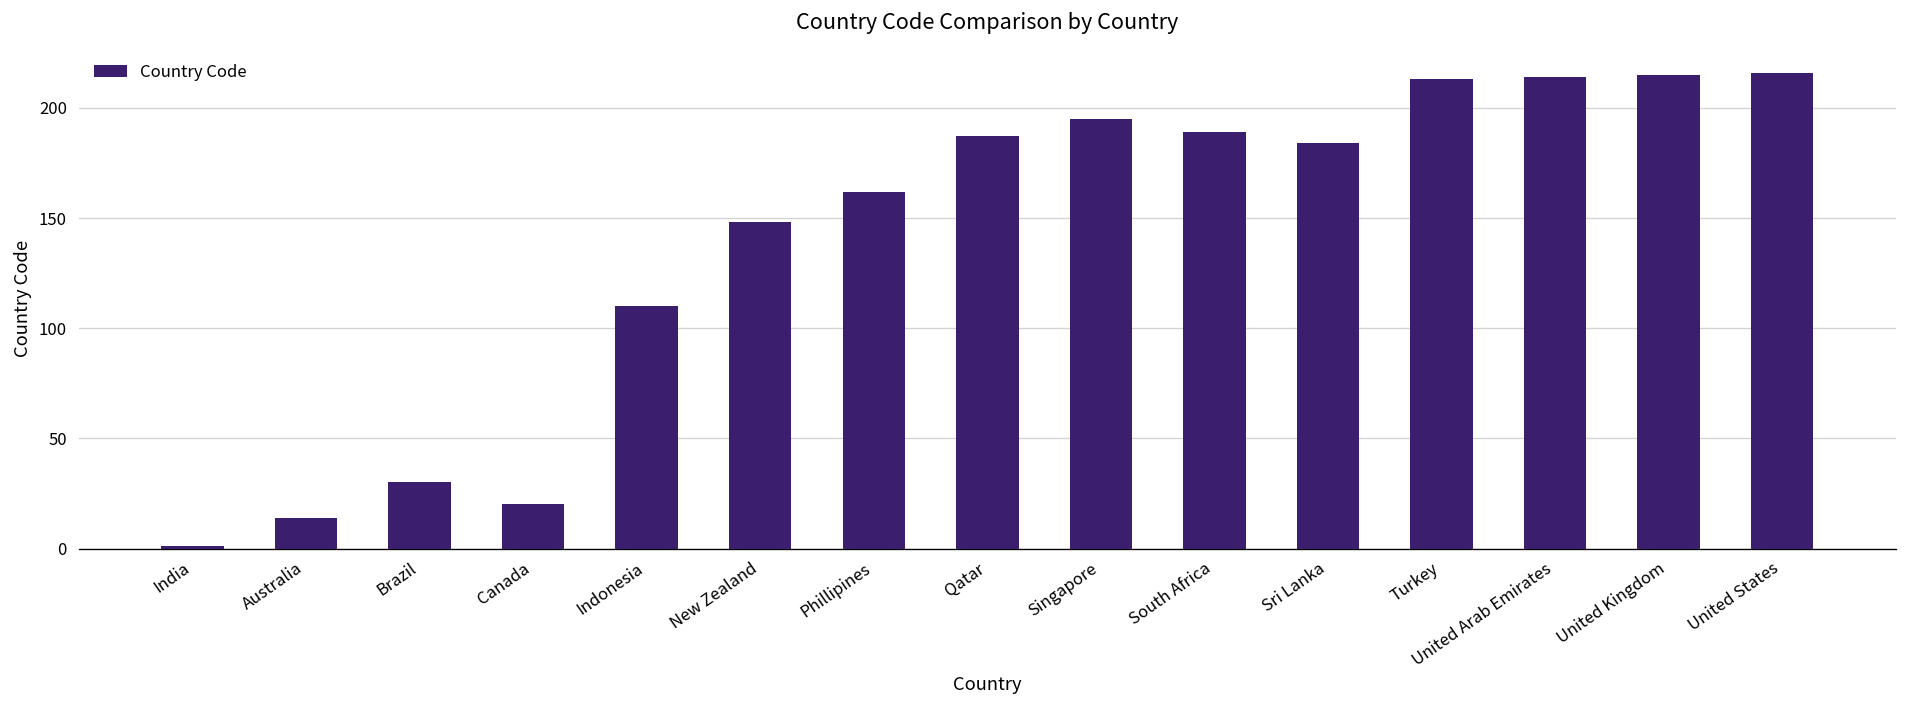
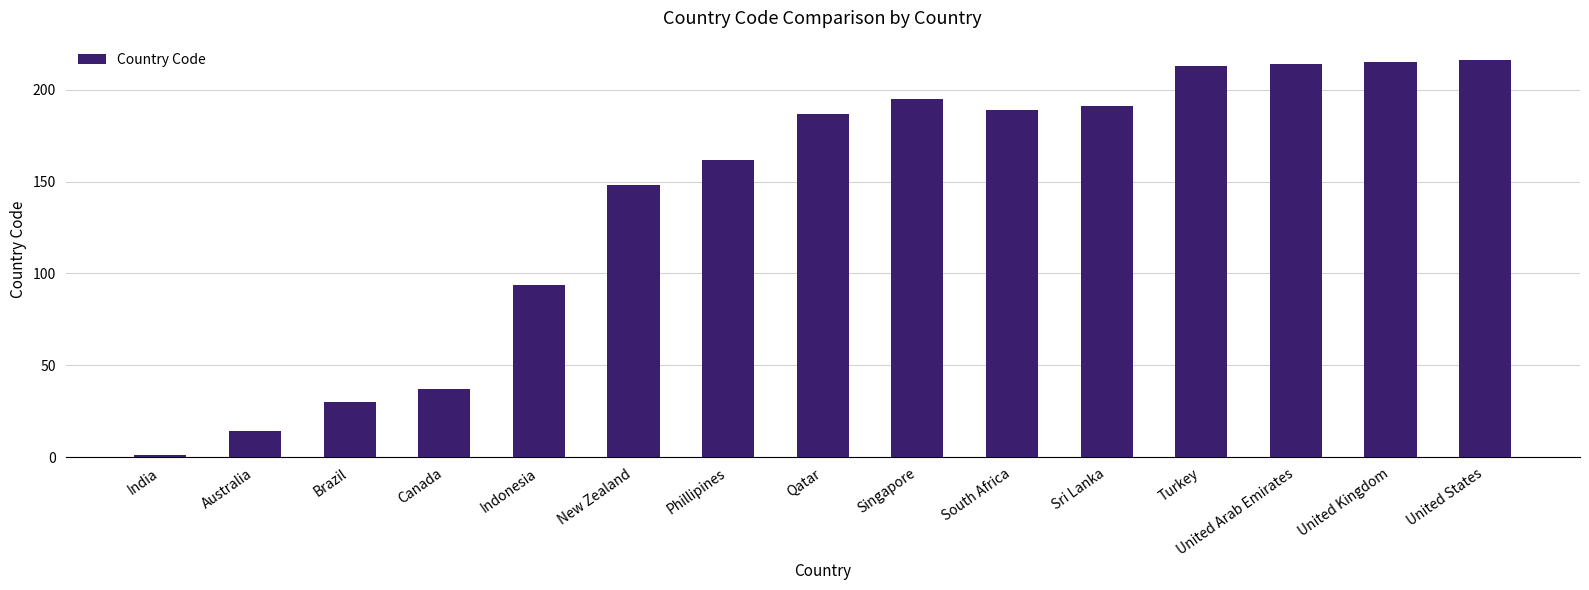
Canada: 20 -> 37
Indonesia: 110 -> 94
Sri Lanka: 184 -> 191
